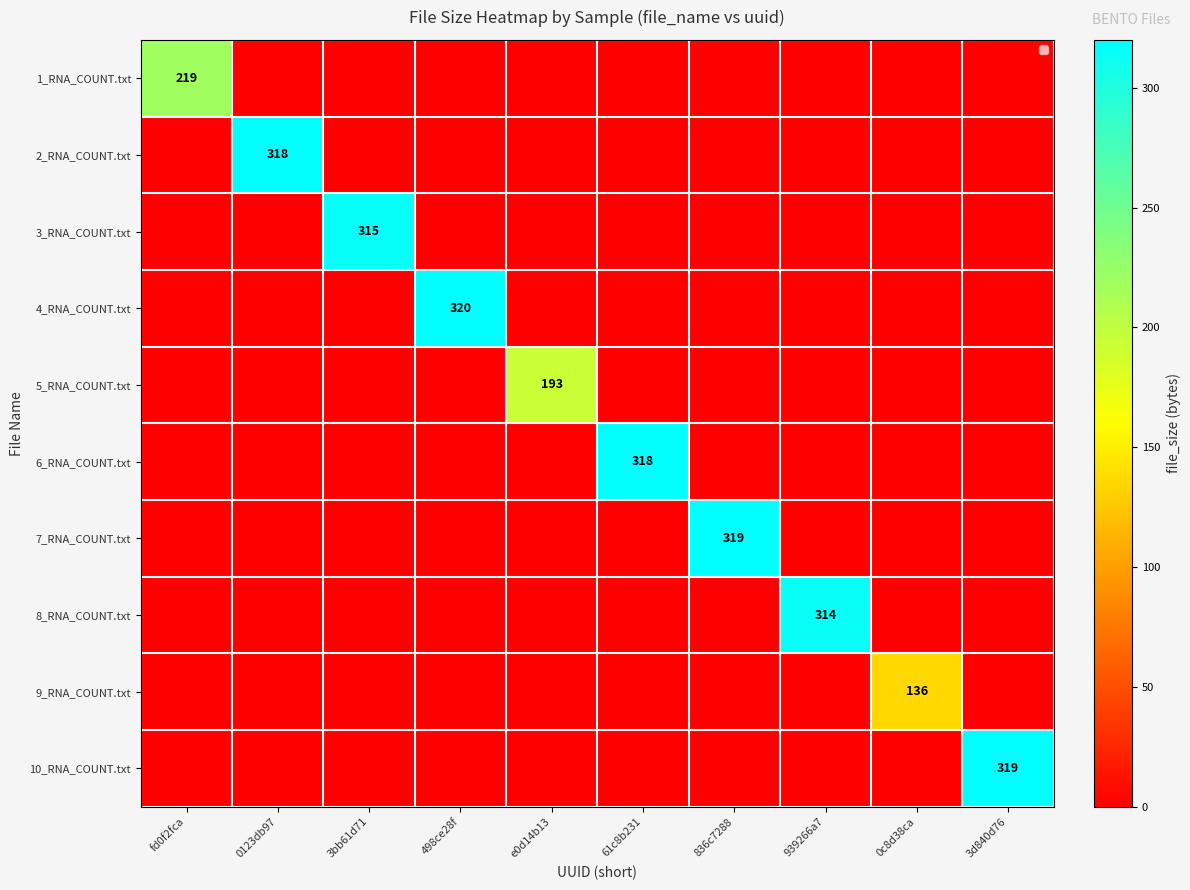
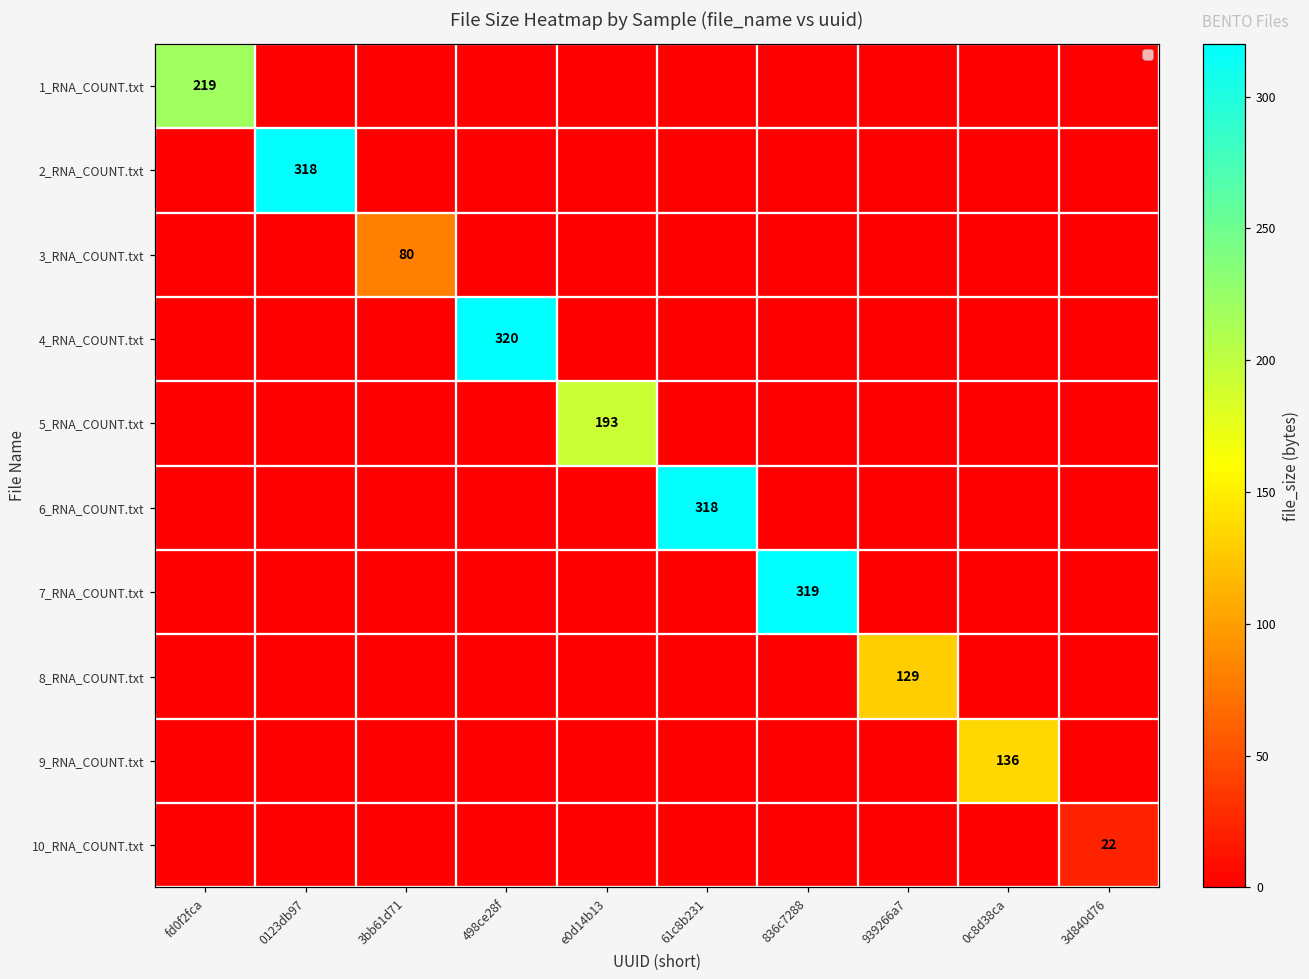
3_RNA_COUNT.txt, 3bb61d71: 315 -> 80
8_RNA_COUNT.txt, 939266a7: 314 -> 129
10_RNA_COUNT.txt, 3d840d76: 319 -> 22
